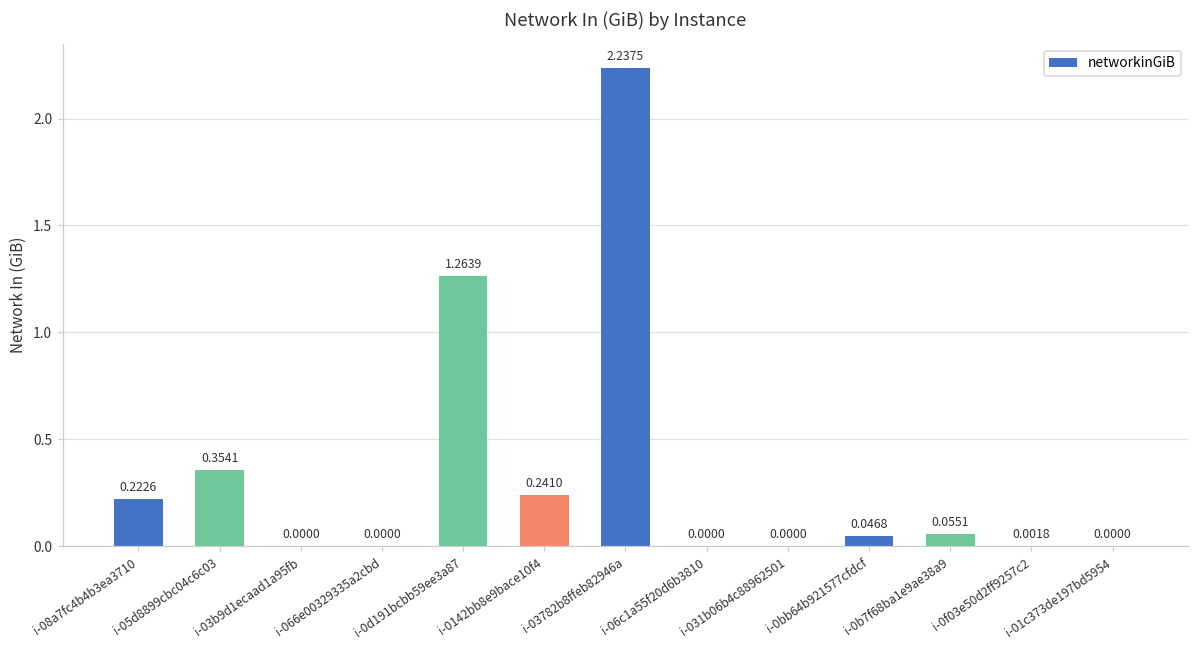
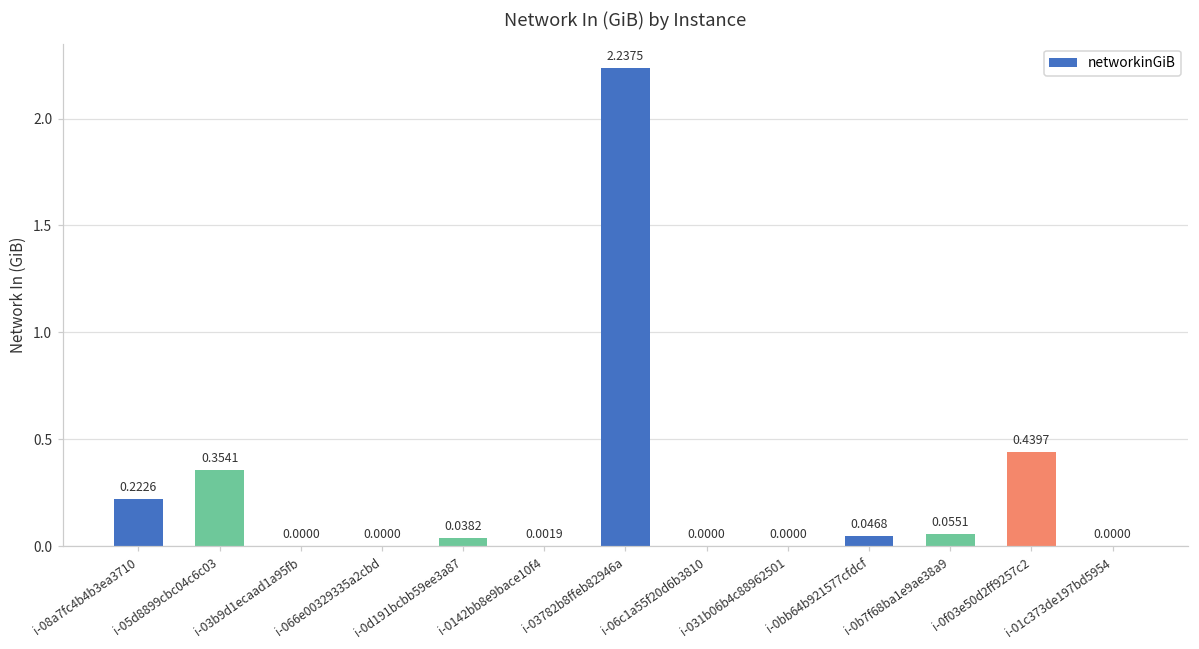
i-0d191bcbb59ee3a87: 1.2639 -> 0.0382
i-0142bb8e9bace10f4: 0.2410 -> 0.0019
i-0f03e50d2ff9257c2: 0.0018 -> 0.4397
